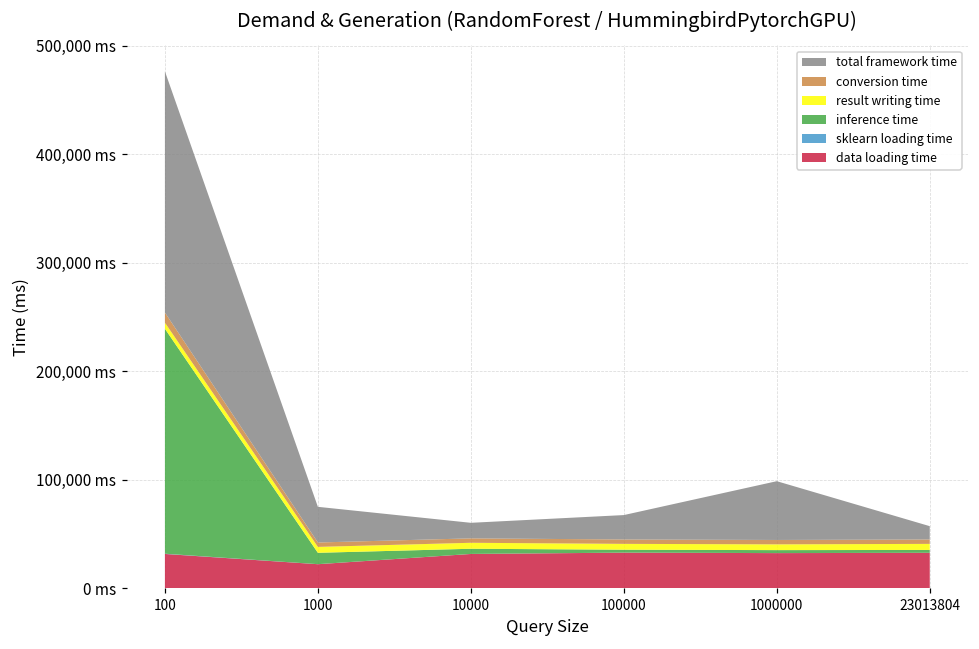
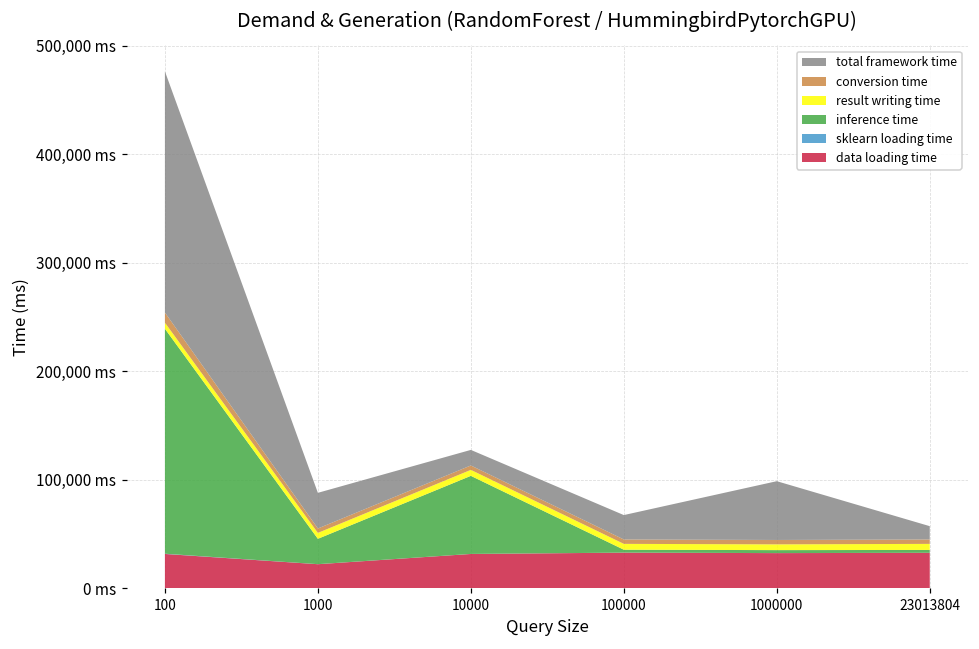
inference time, 1000: 10,000 ms -> 20,000 ms
inference time, 10000: 0 ms -> 70,000 ms
